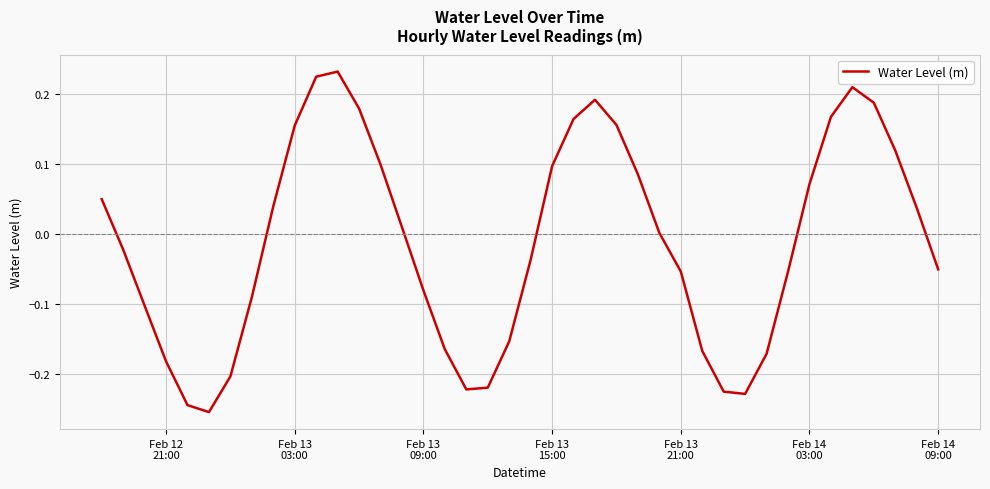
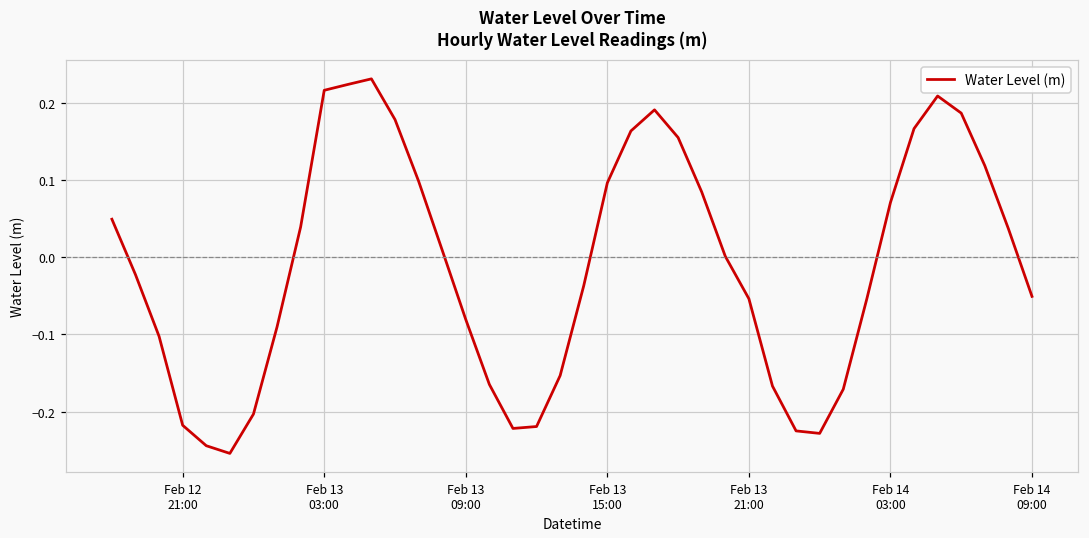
Feb 12 21:00: -0.18 -> -0.22
Feb 13 03:00: 0.15 -> 0.22
